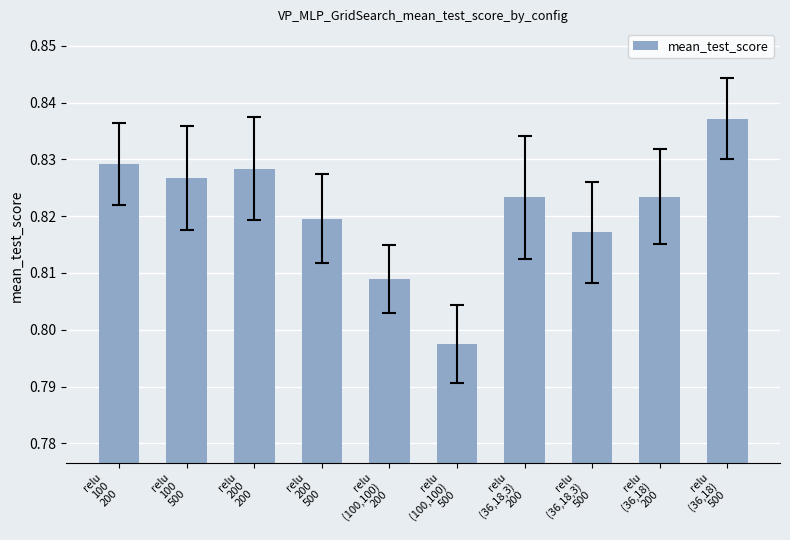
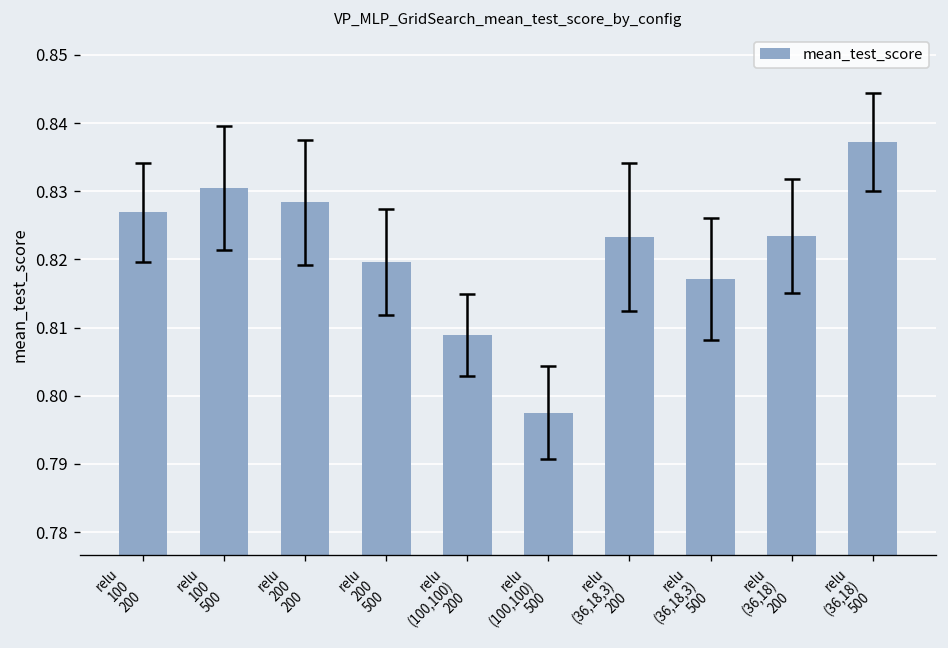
mean_test_score, relu 100 200: 0.829 -> 0.827
mean_test_score, relu 100 500: 0.827 -> 0.830
